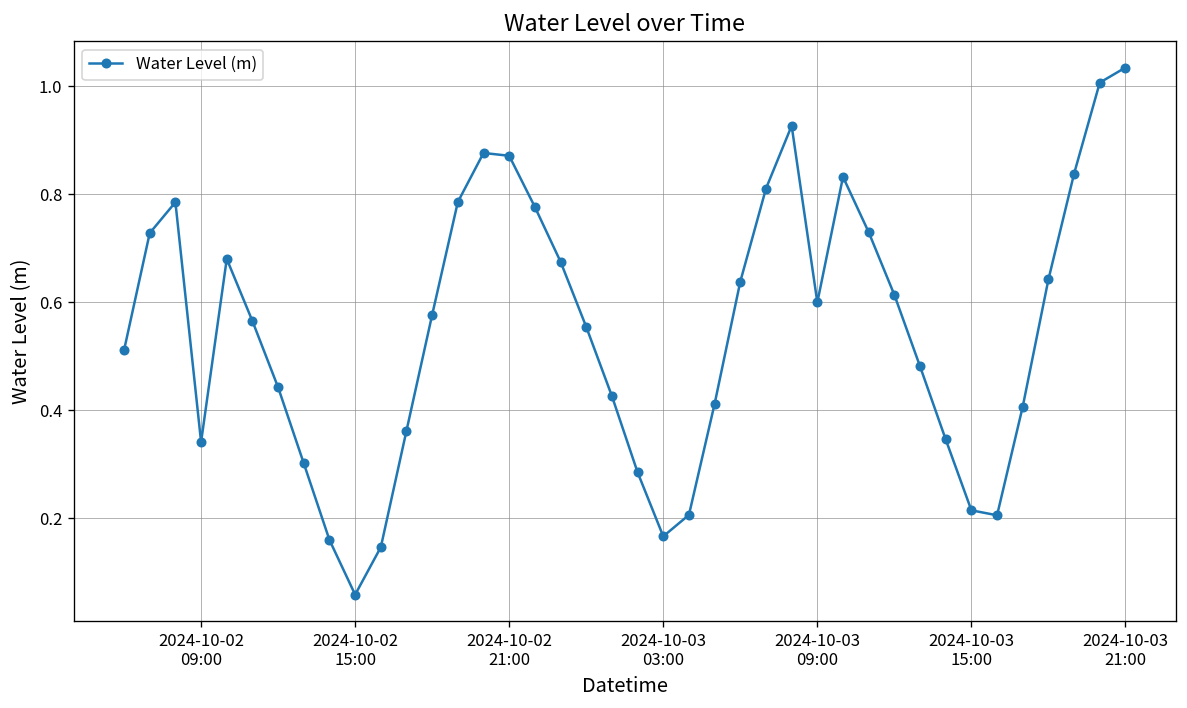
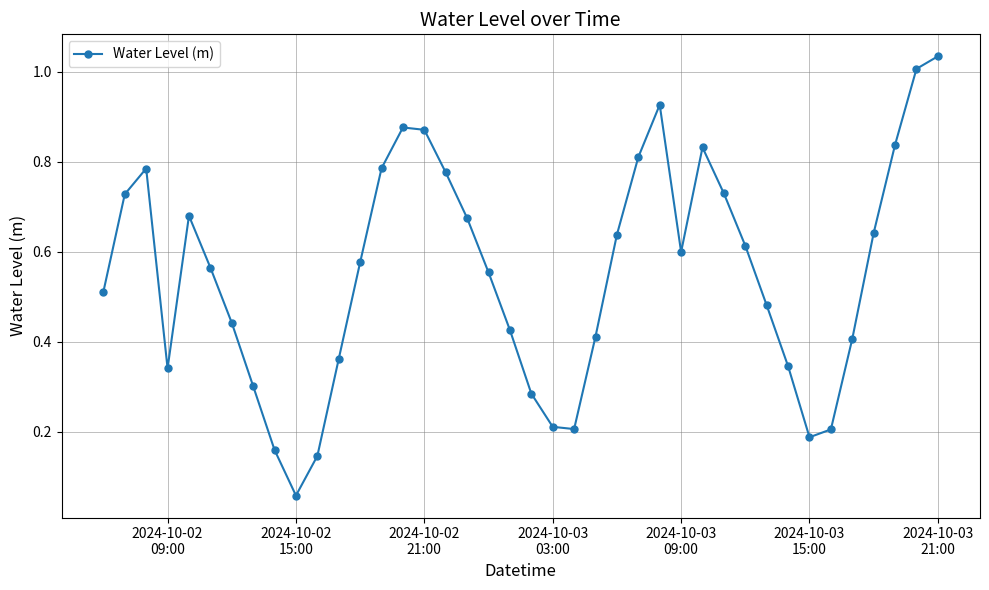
2024-10-03 03:00: 0.17 -> 0.21
2024-10-03 15:00: 0.21 -> 0.19
